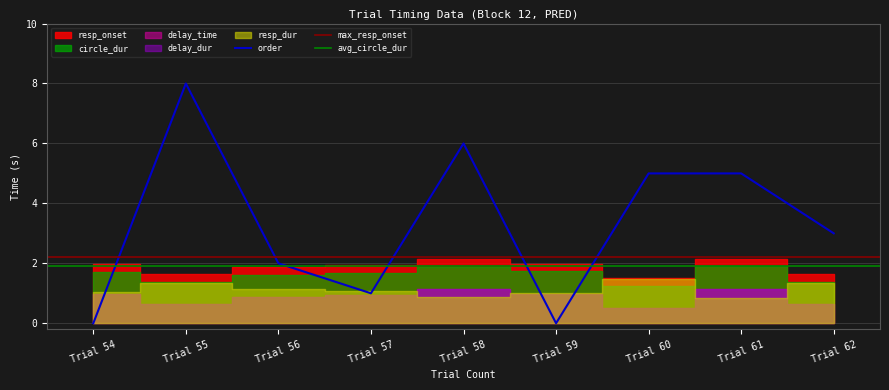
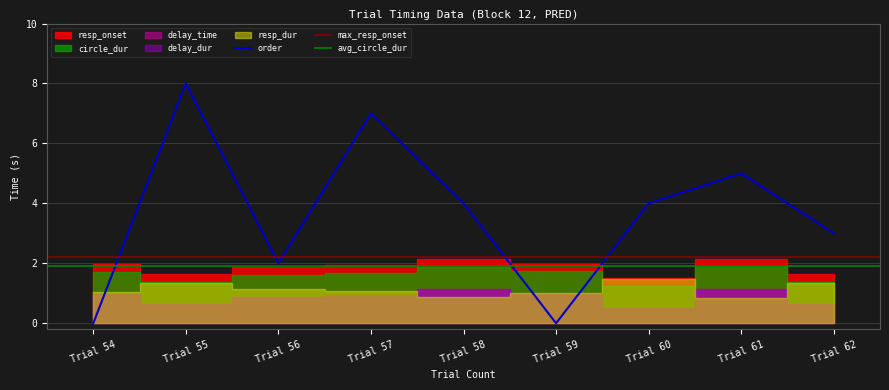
order, Trial 57: 1 -> 7
order, Trial 58: 6 -> 4
order, Trial 60: 5 -> 4
